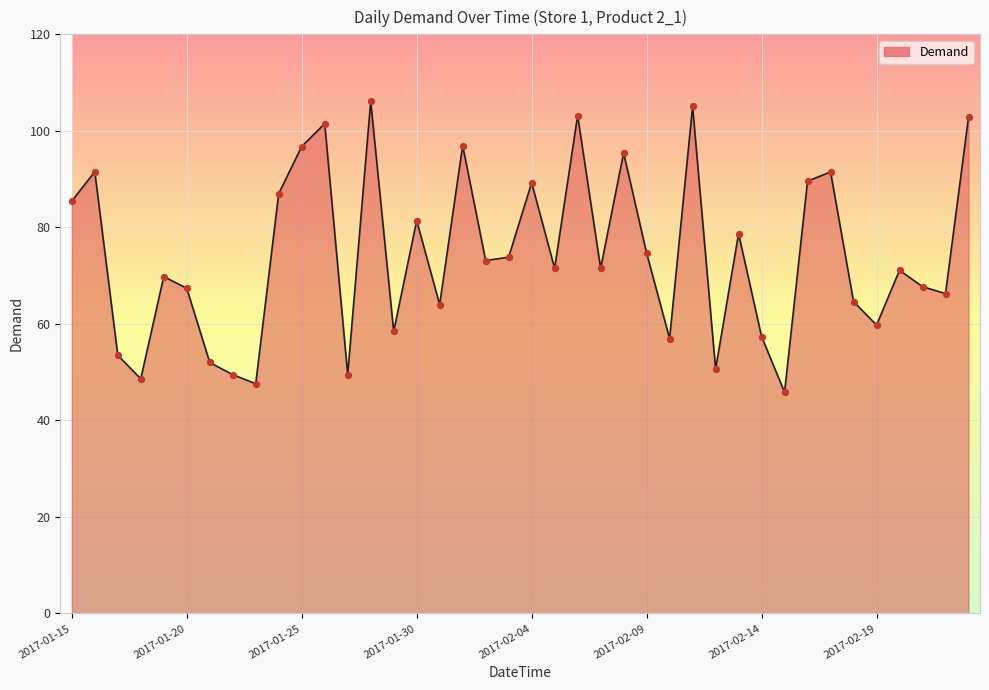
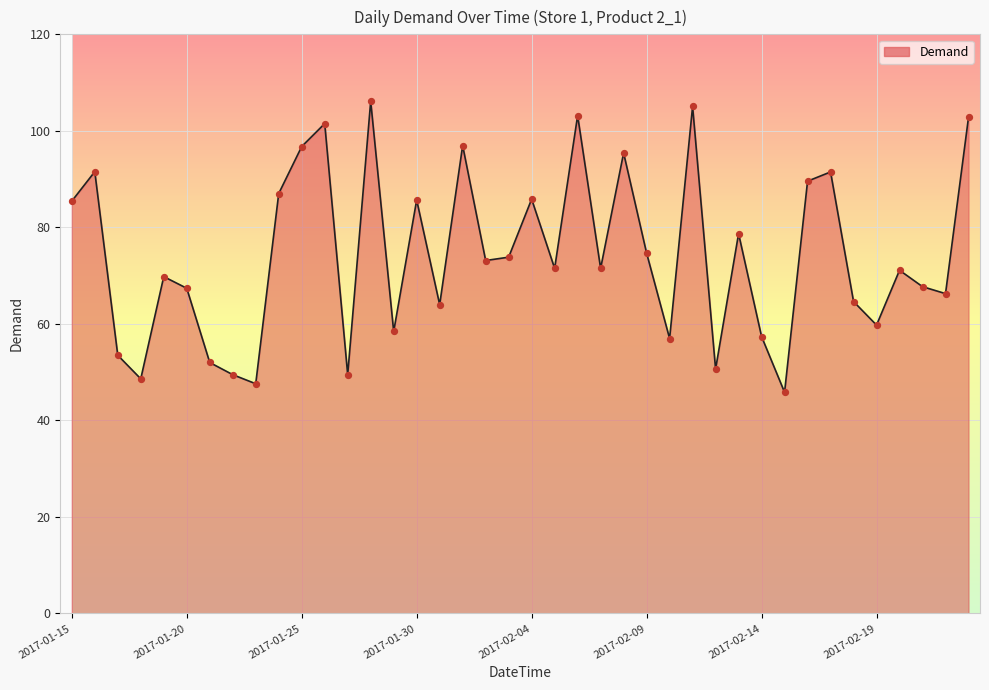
Demand, 2017-01-30: 81 -> 86
Demand, 2017-02-04: 89 -> 86
